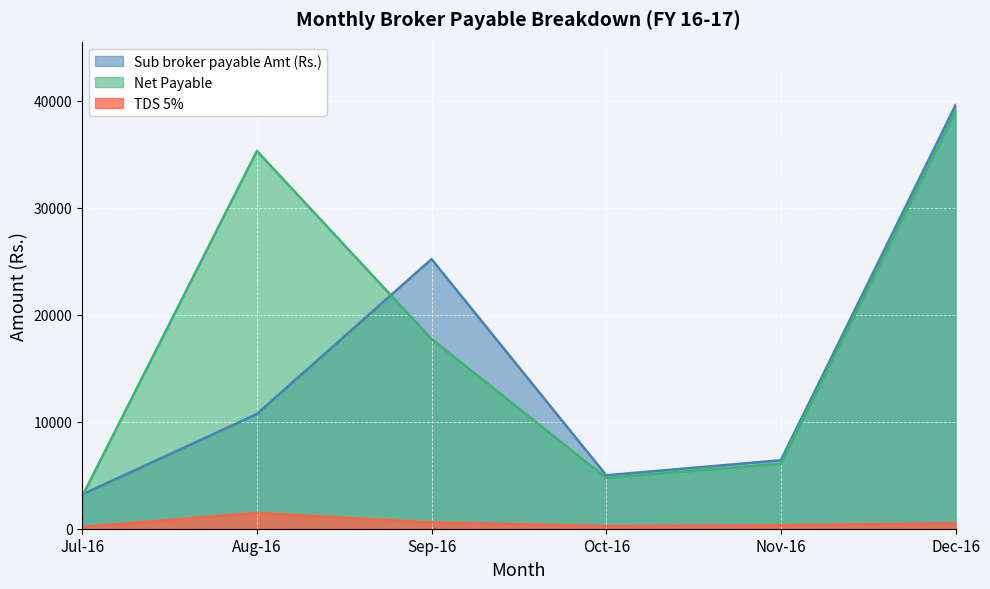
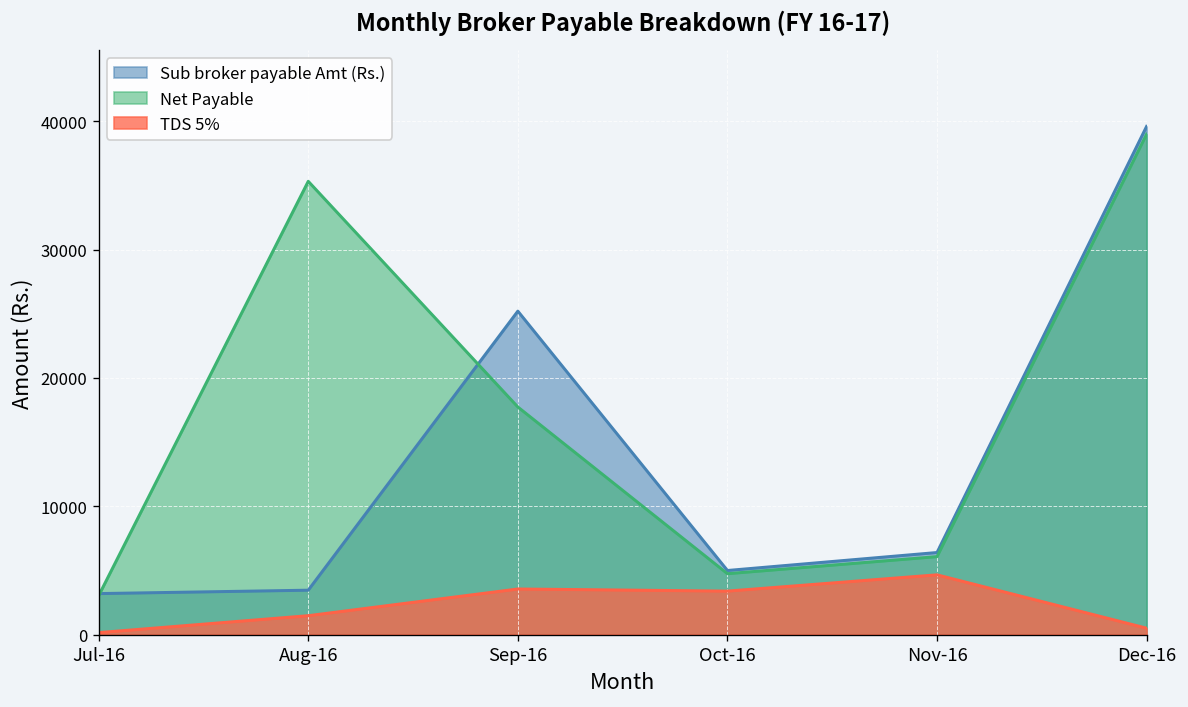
Sub broker payable Amt (Rs.), Aug-16: 10700 -> 3500
TDS 5%, Sep-16: 600 -> 3600
TDS 5%, Oct-16: 300 -> 3400
TDS 5%, Nov-16: 300 -> 4700
